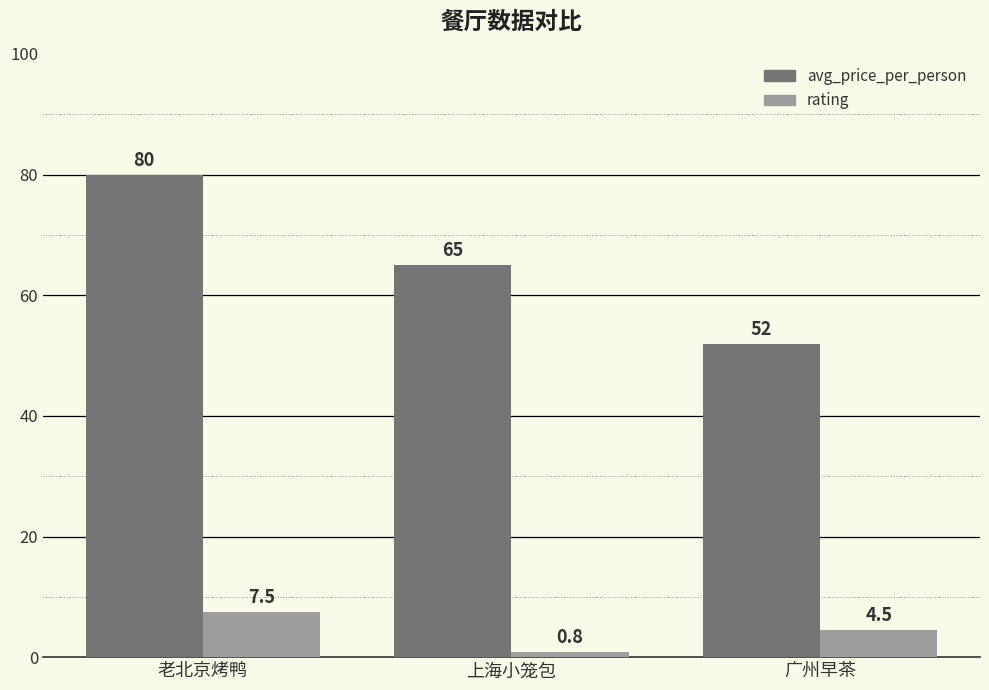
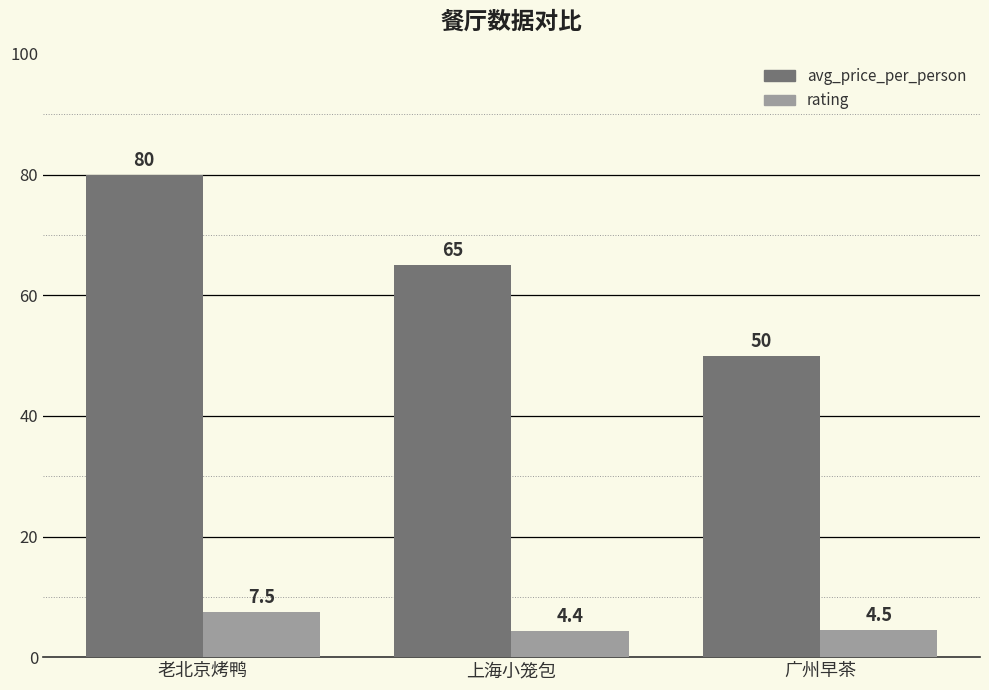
rating, 上海小笼包: 0.8 -> 4.4
avg_price_per_person, 广州早茶: 52 -> 50
